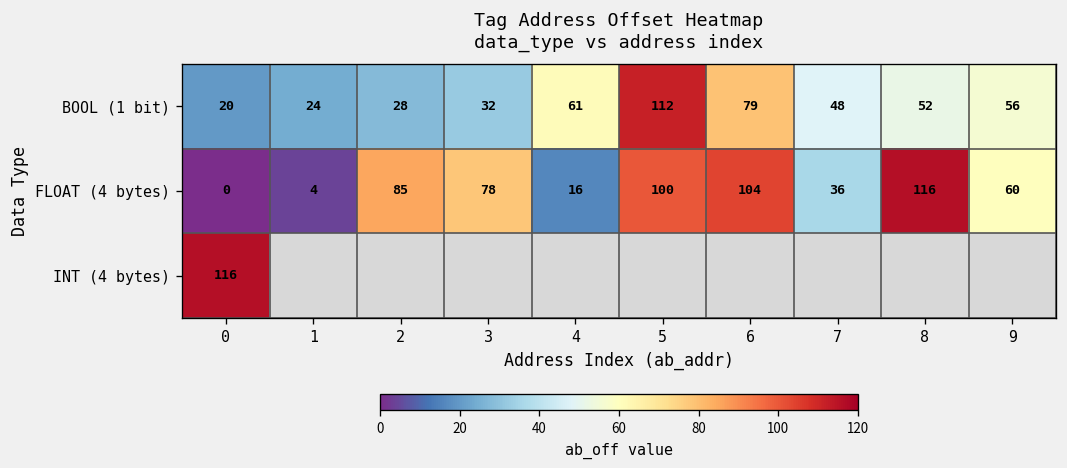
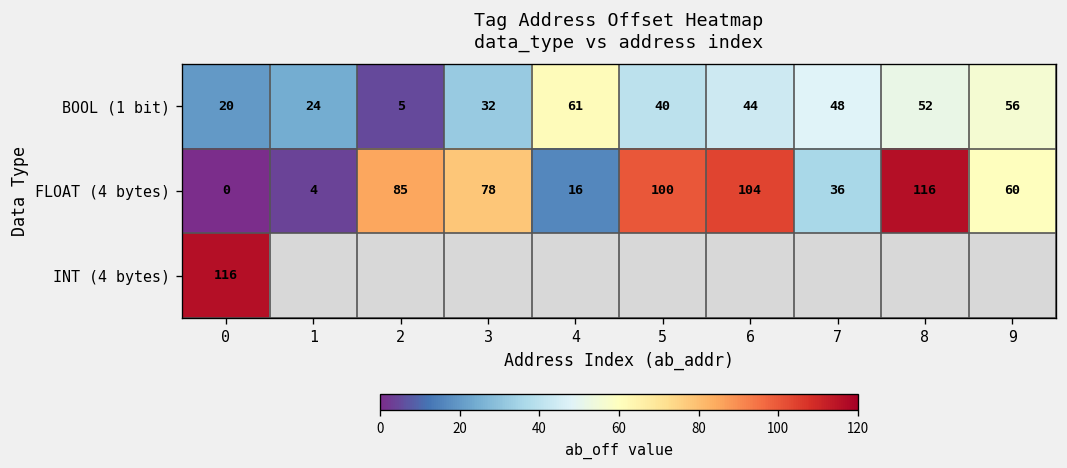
BOOL (1 bit), 2: 28 -> 5
BOOL (1 bit), 5: 112 -> 40
BOOL (1 bit), 6: 79 -> 44
